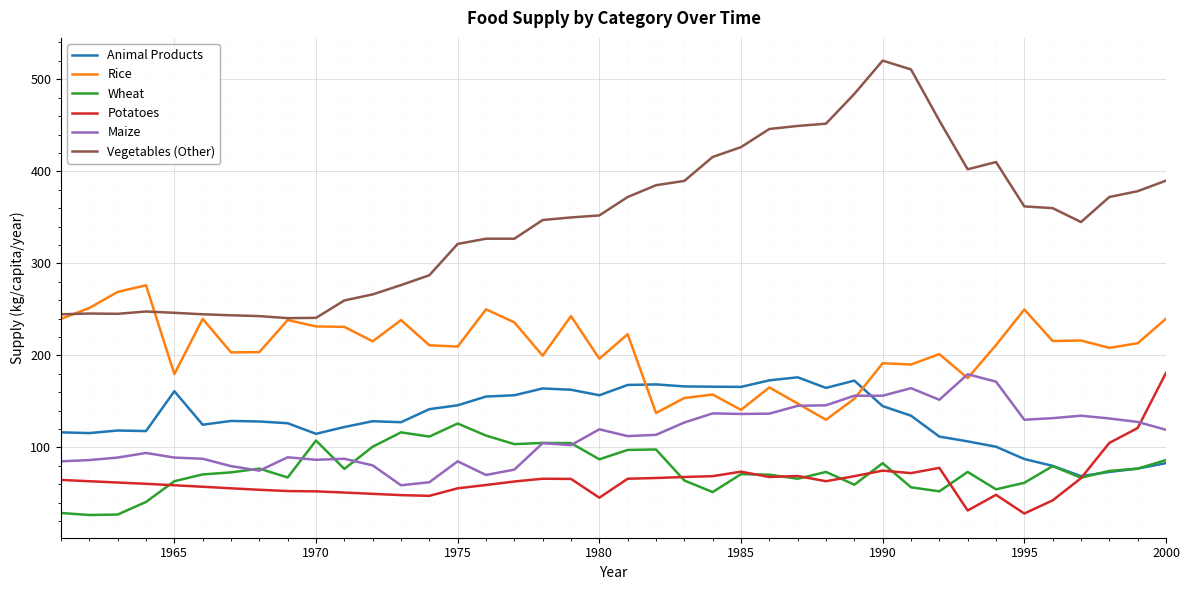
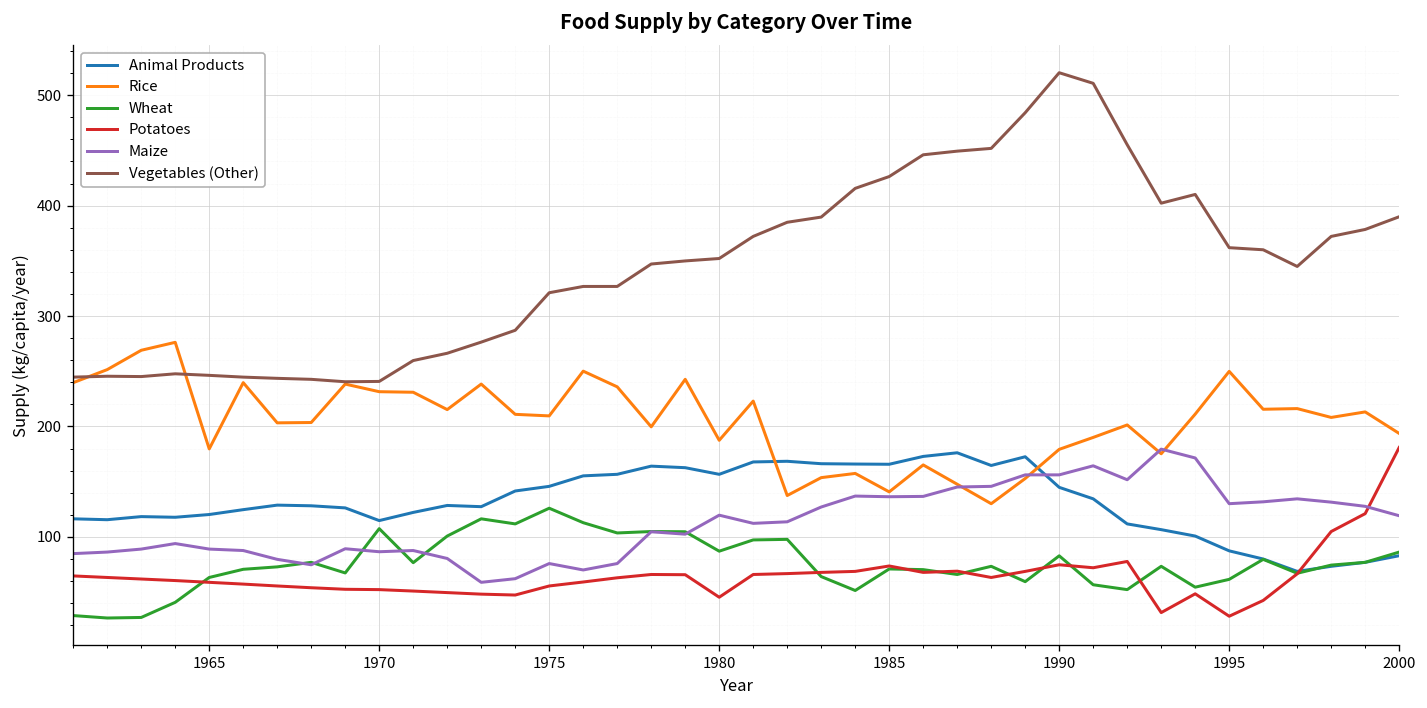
Animal Products, 1965: 160 -> 120
Maize, 1975: 85 -> 76
Rice, 1980: 200 -> 190
Rice, 1990: 190 -> 180
Rice, 2000: 240 -> 190
